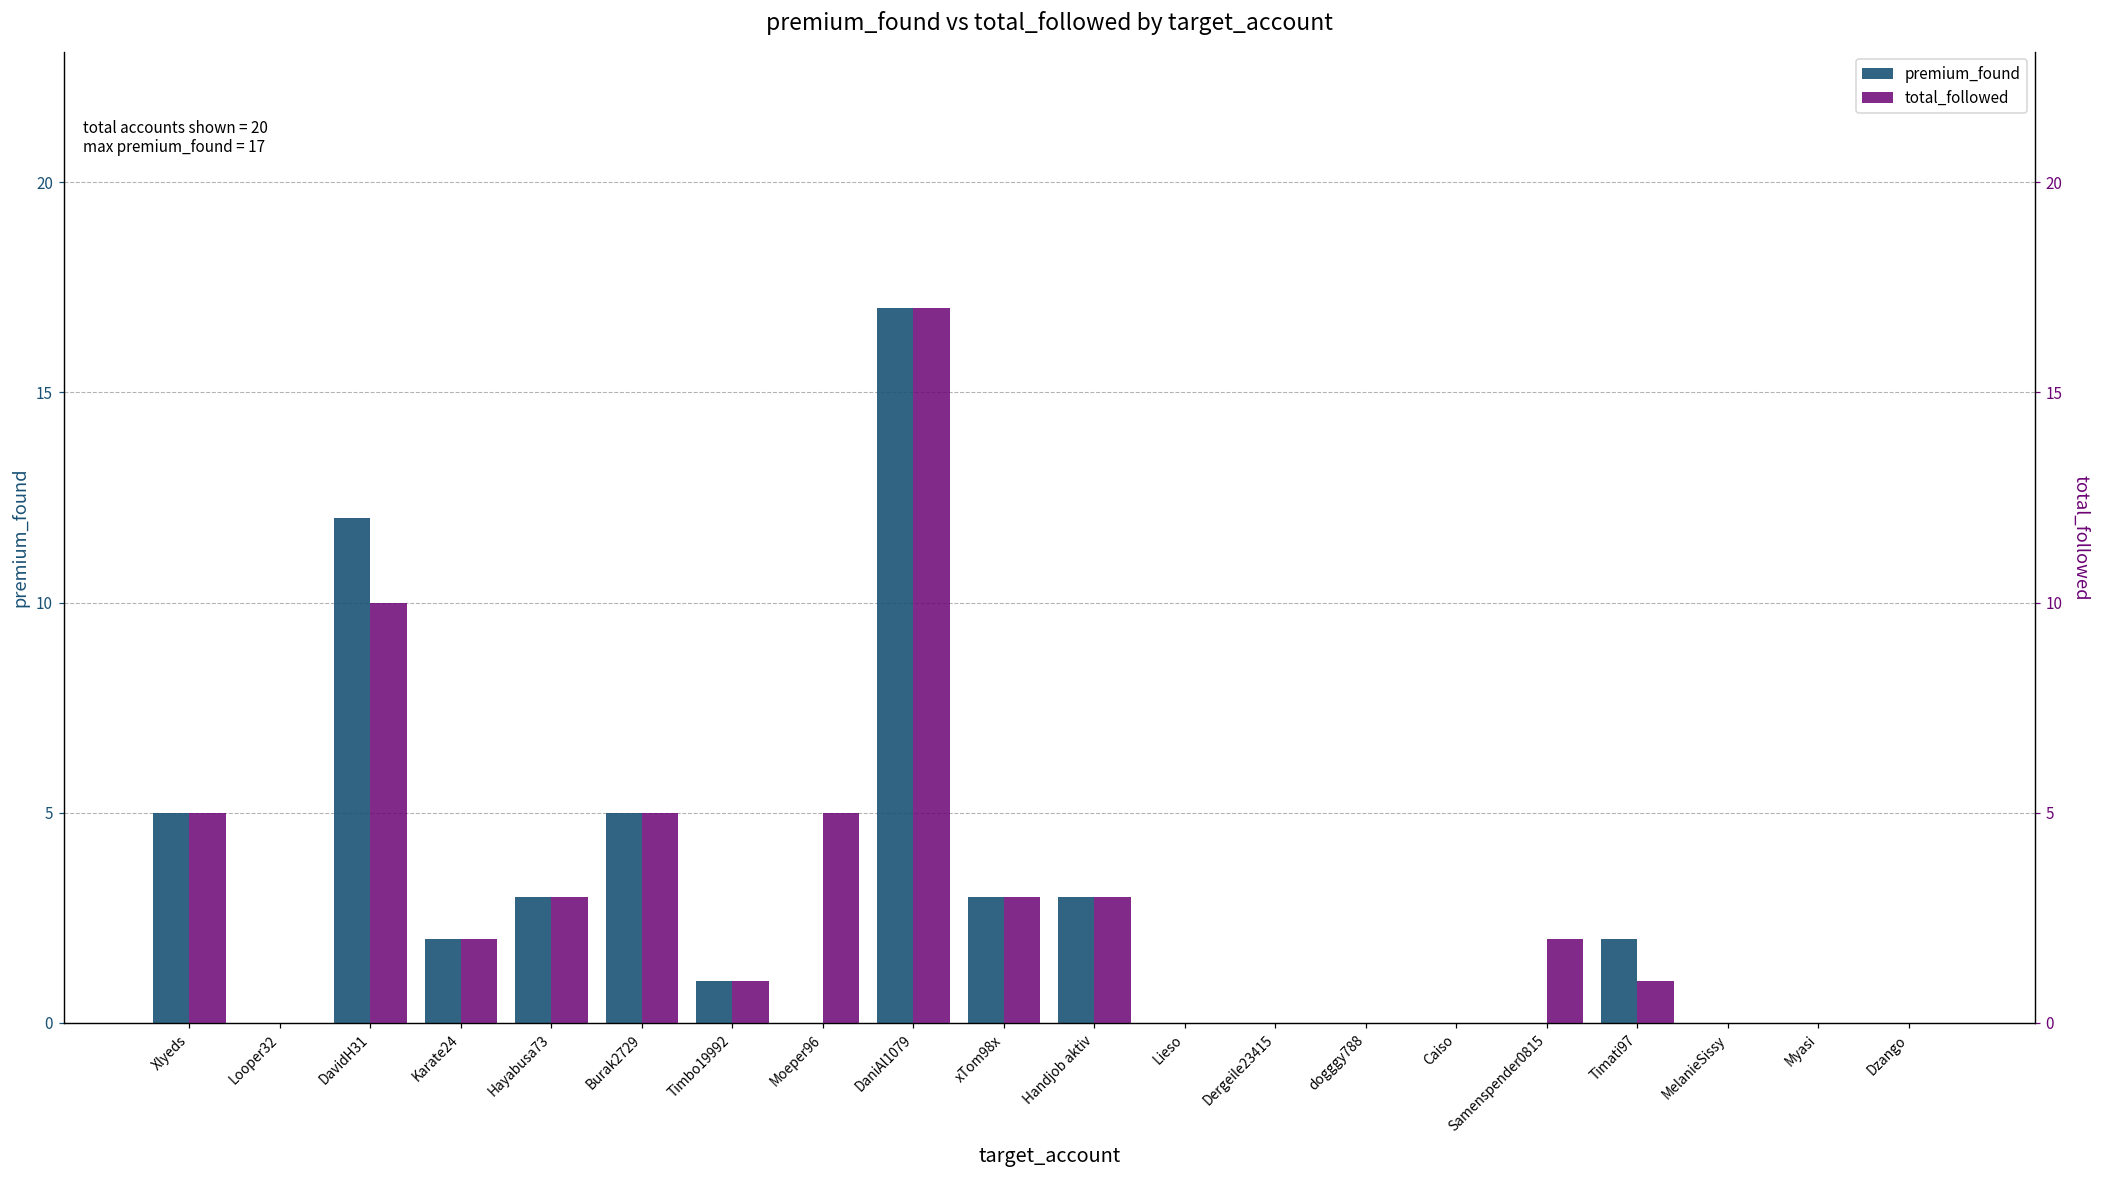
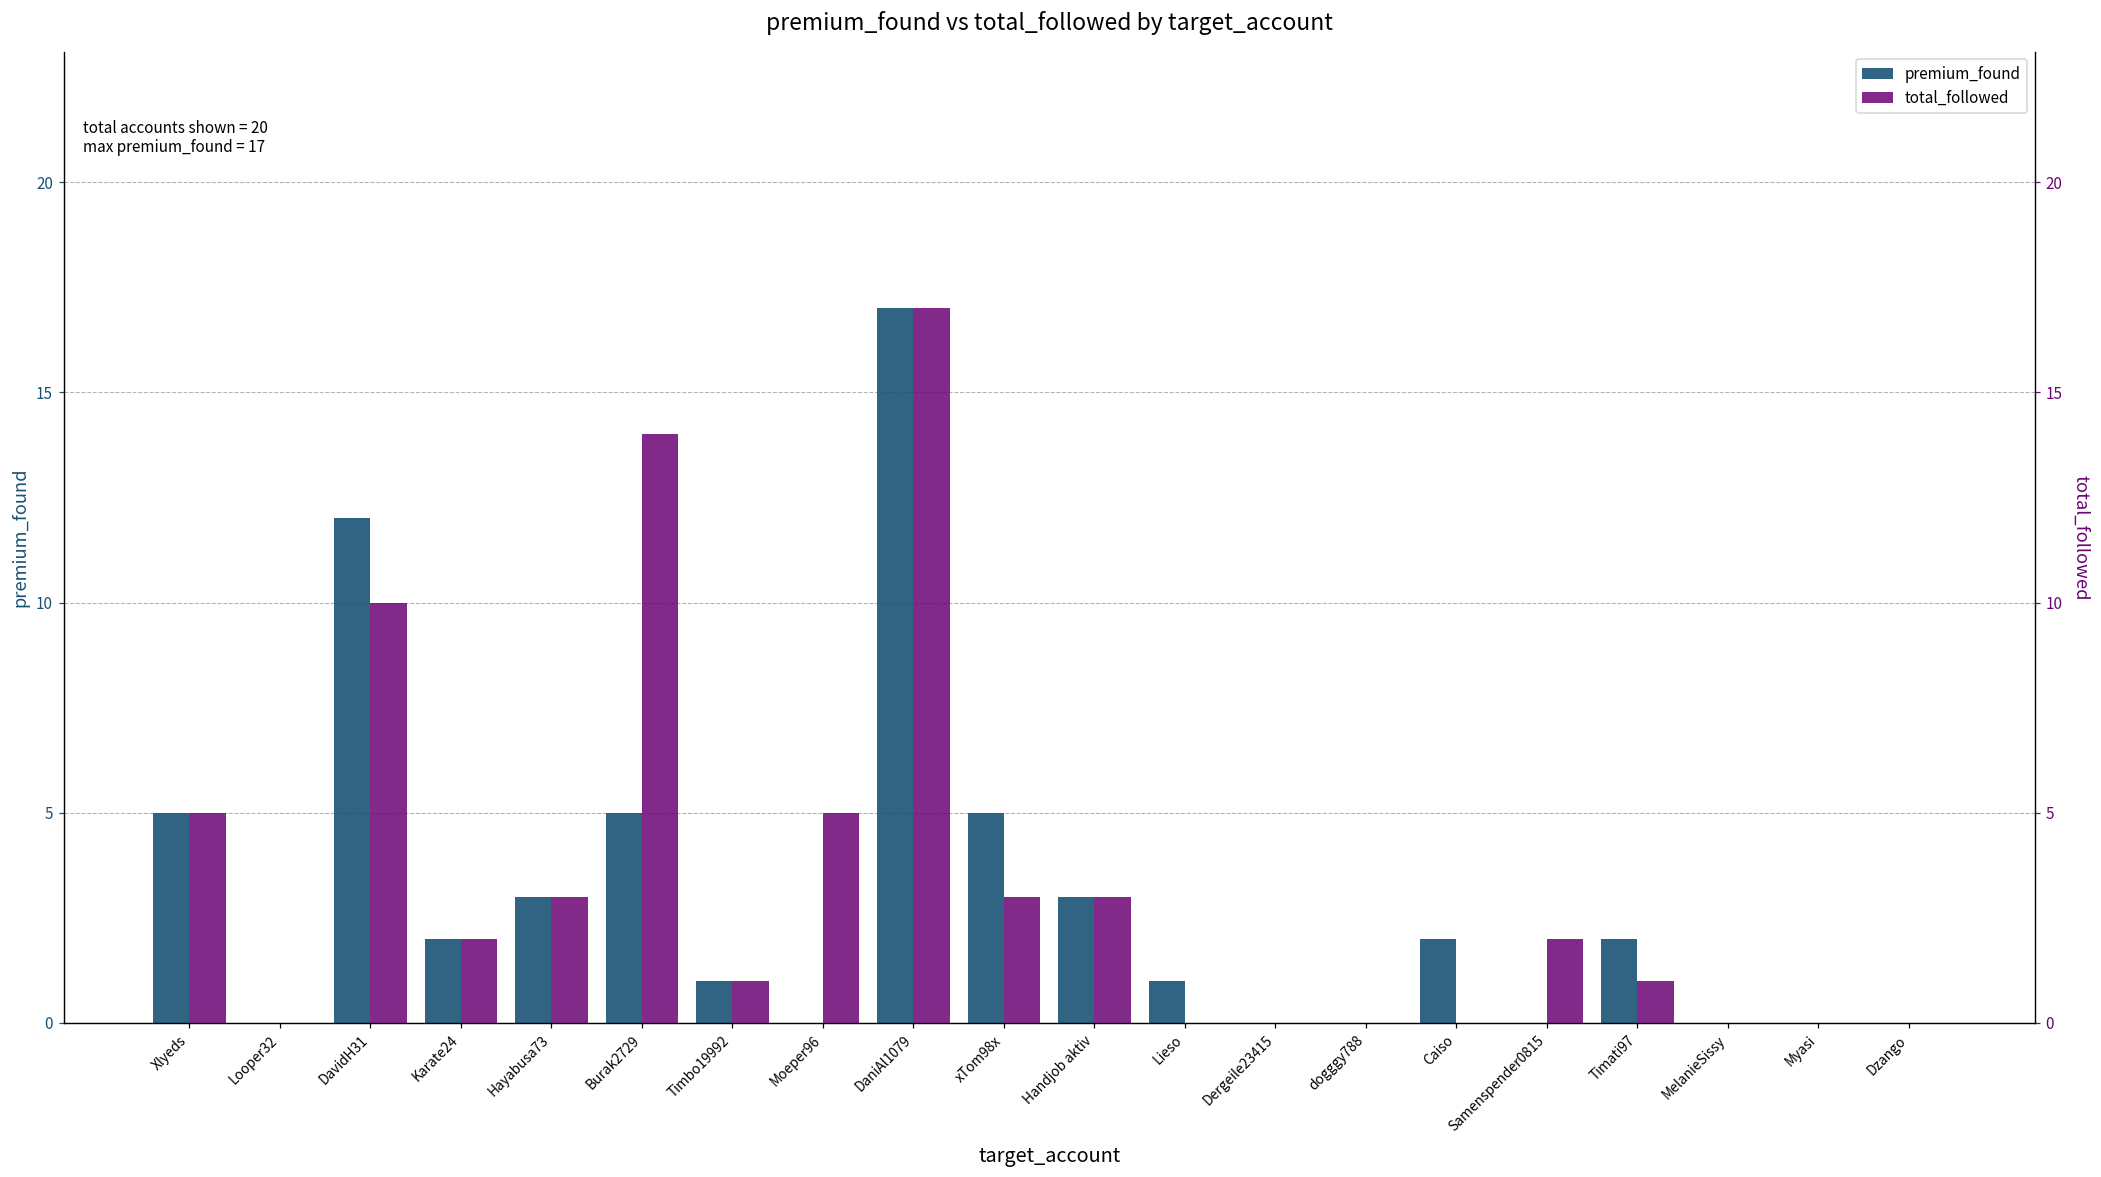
premium_found, xTom98x: 3 -> 5
premium_found, Lieso: 0 -> 1
premium_found, Caiso: 0 -> 2
total_followed, Burak2729: 5 -> 14
